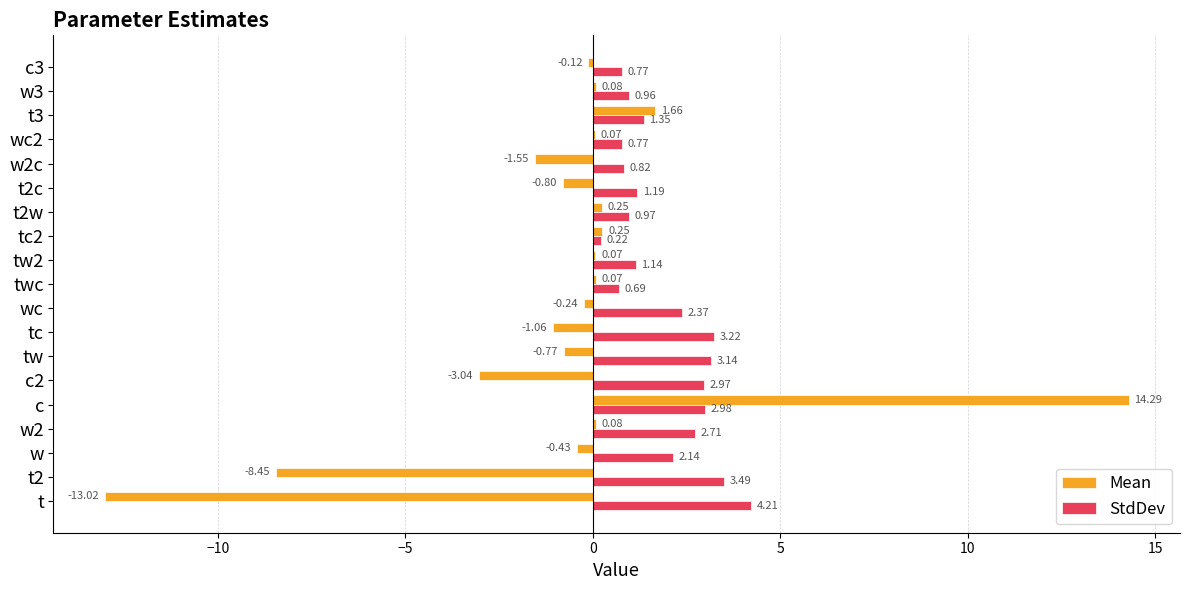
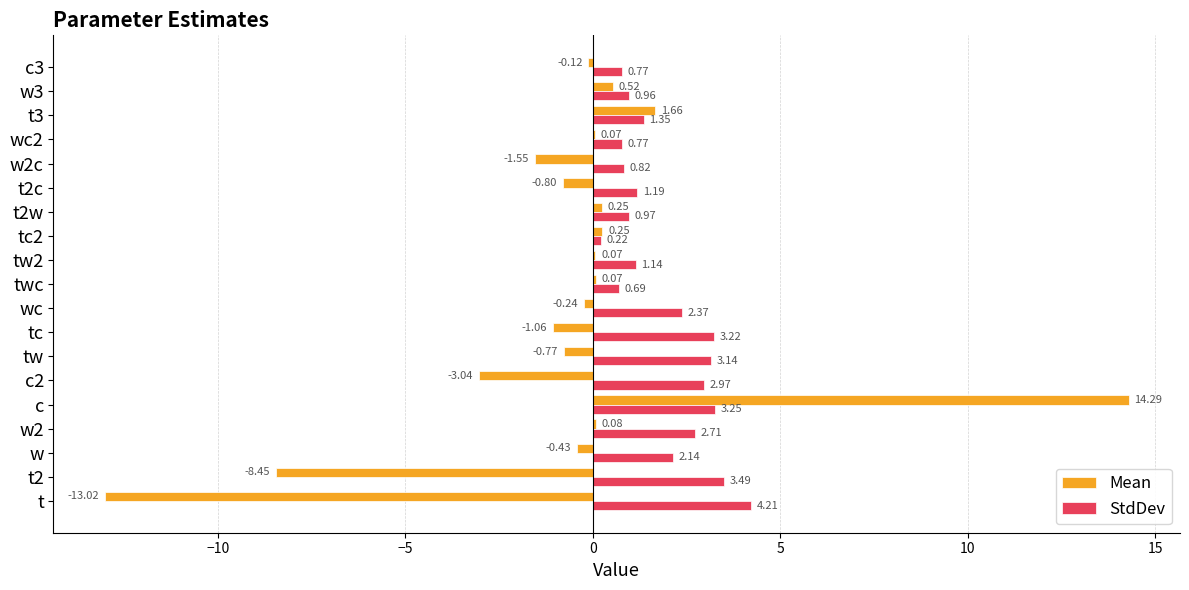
Mean, w3: 0.08 -> 0.52
StdDev, c: 2.98 -> 3.25
